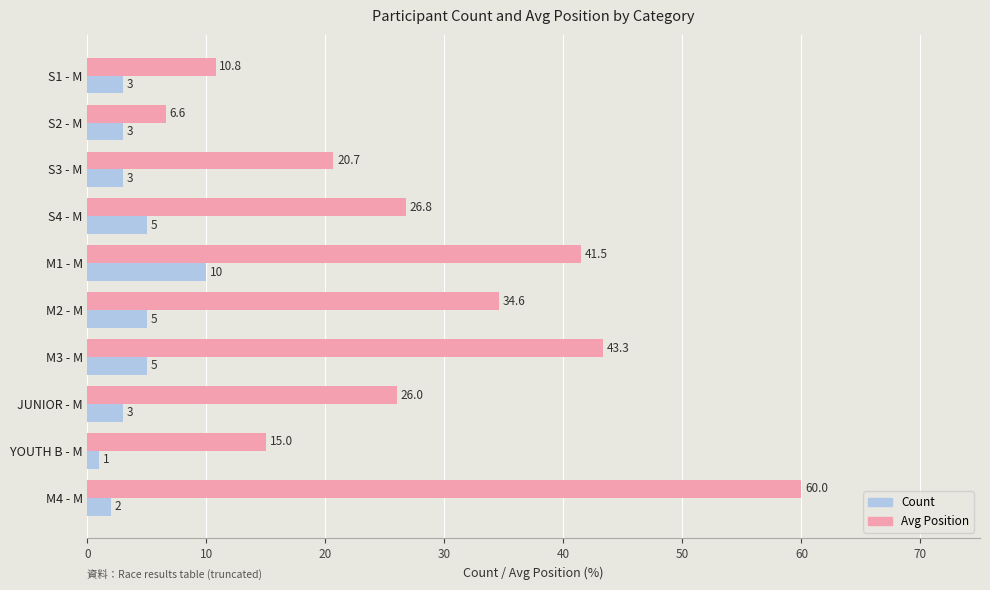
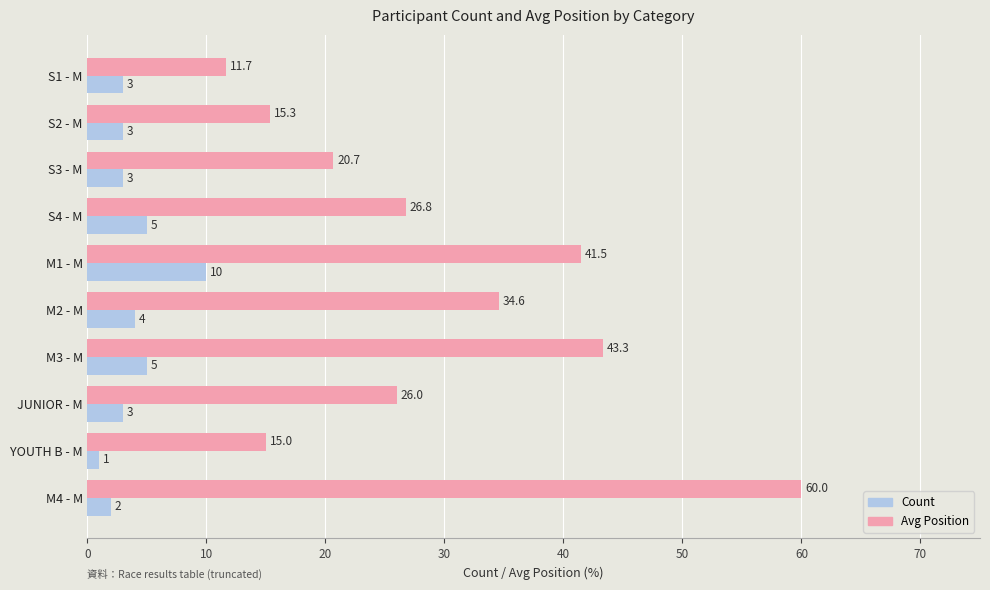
Avg Position, S1 - M: 10.8 -> 11.7
Avg Position, S2 - M: 6.6 -> 15.3
Count, M2 - M: 5 -> 4
